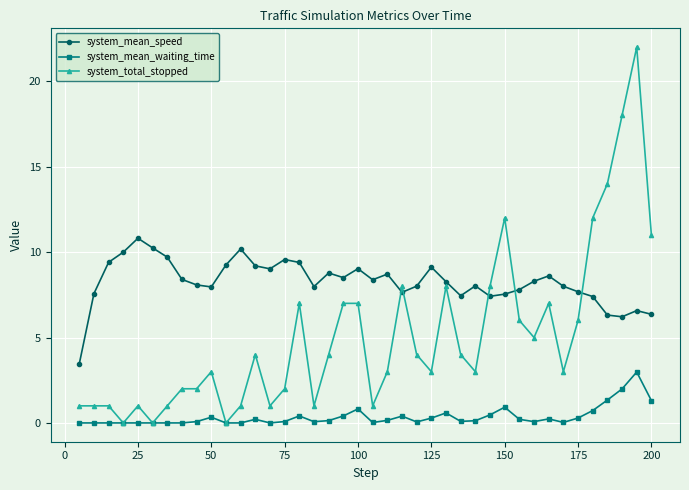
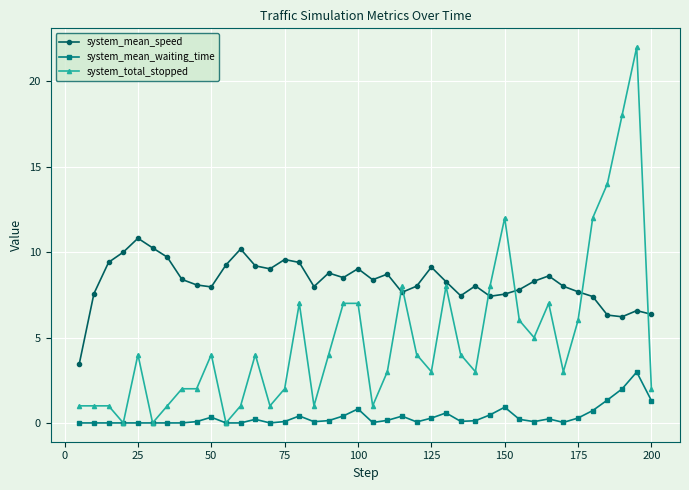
system_total_stopped, 25: 1 -> 4
system_total_stopped, 50: 3 -> 4
system_total_stopped, 200: 11 -> 2
